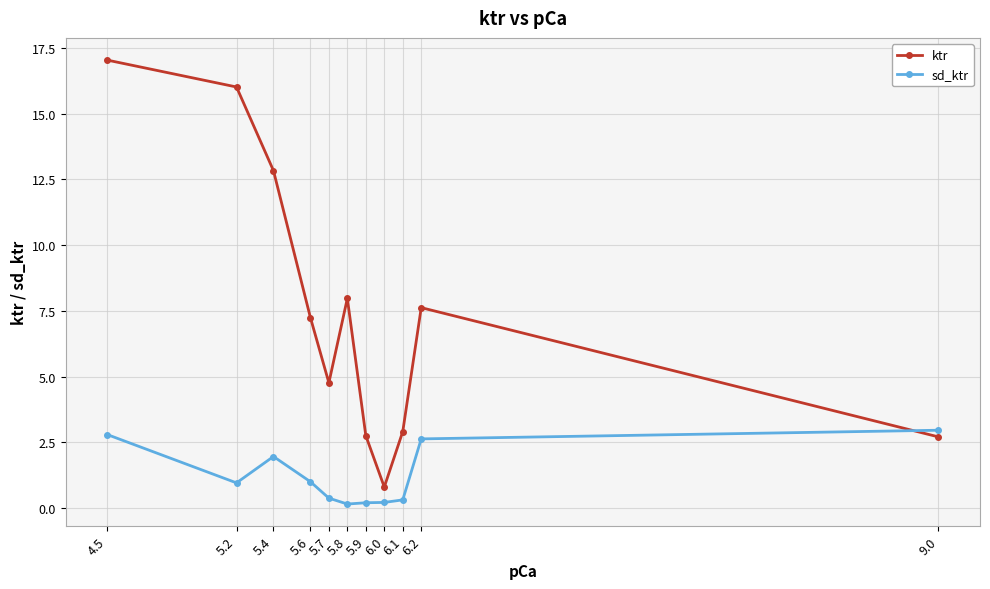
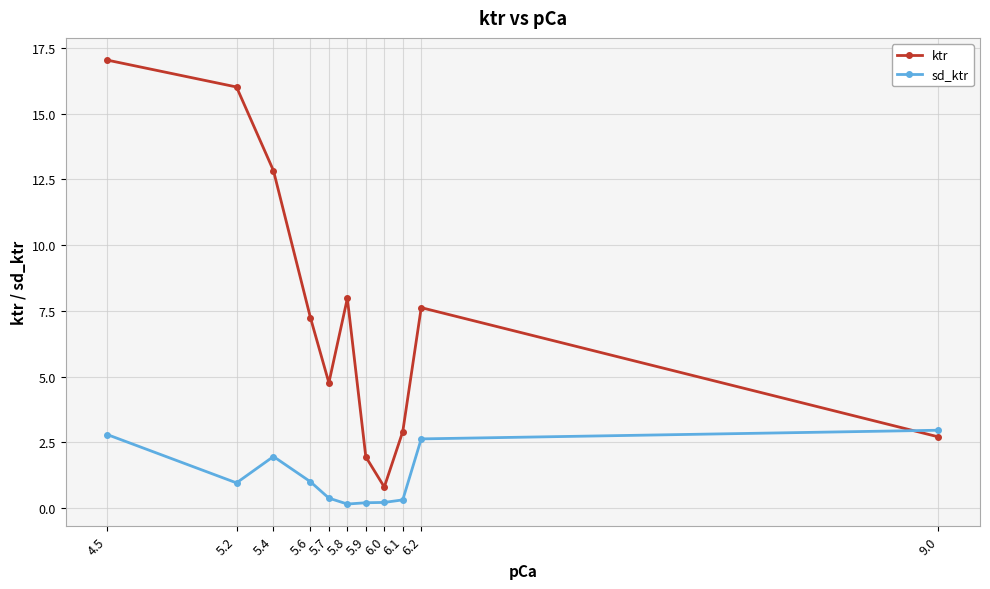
ktr, 5.9: 2.8 -> 1.9
